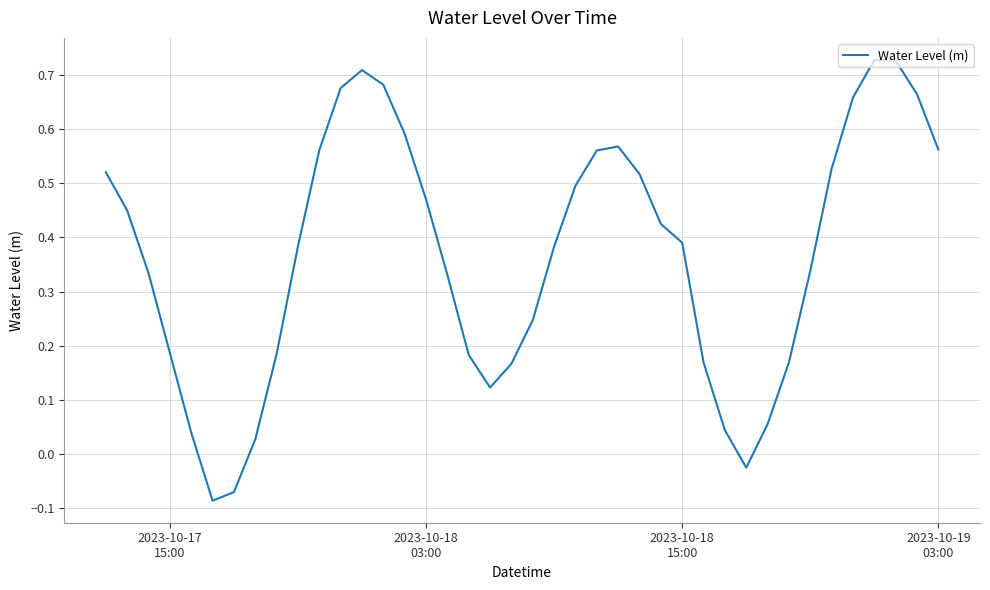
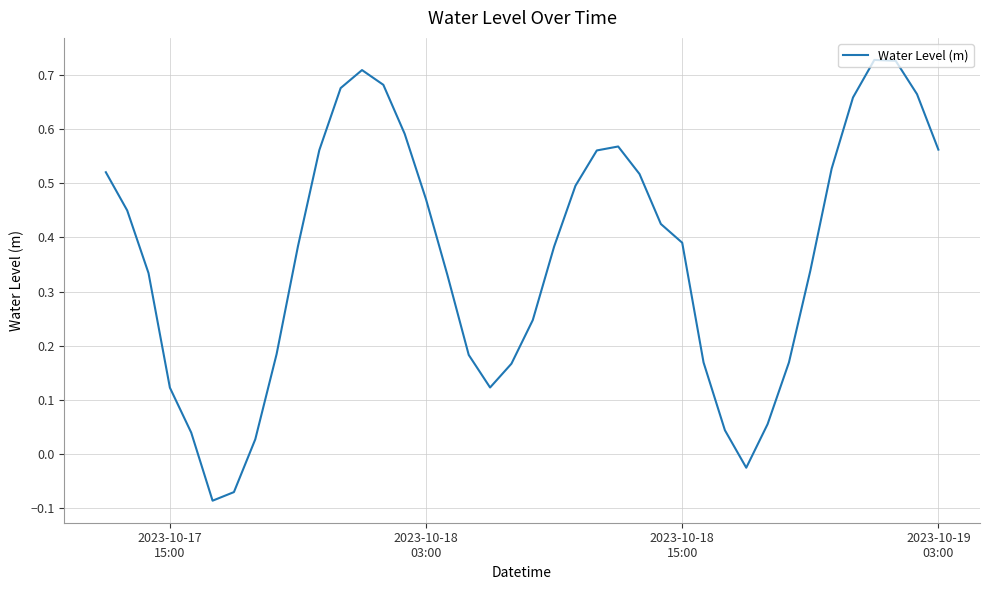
2023-10-17 15:00: 0.19 -> 0.12
